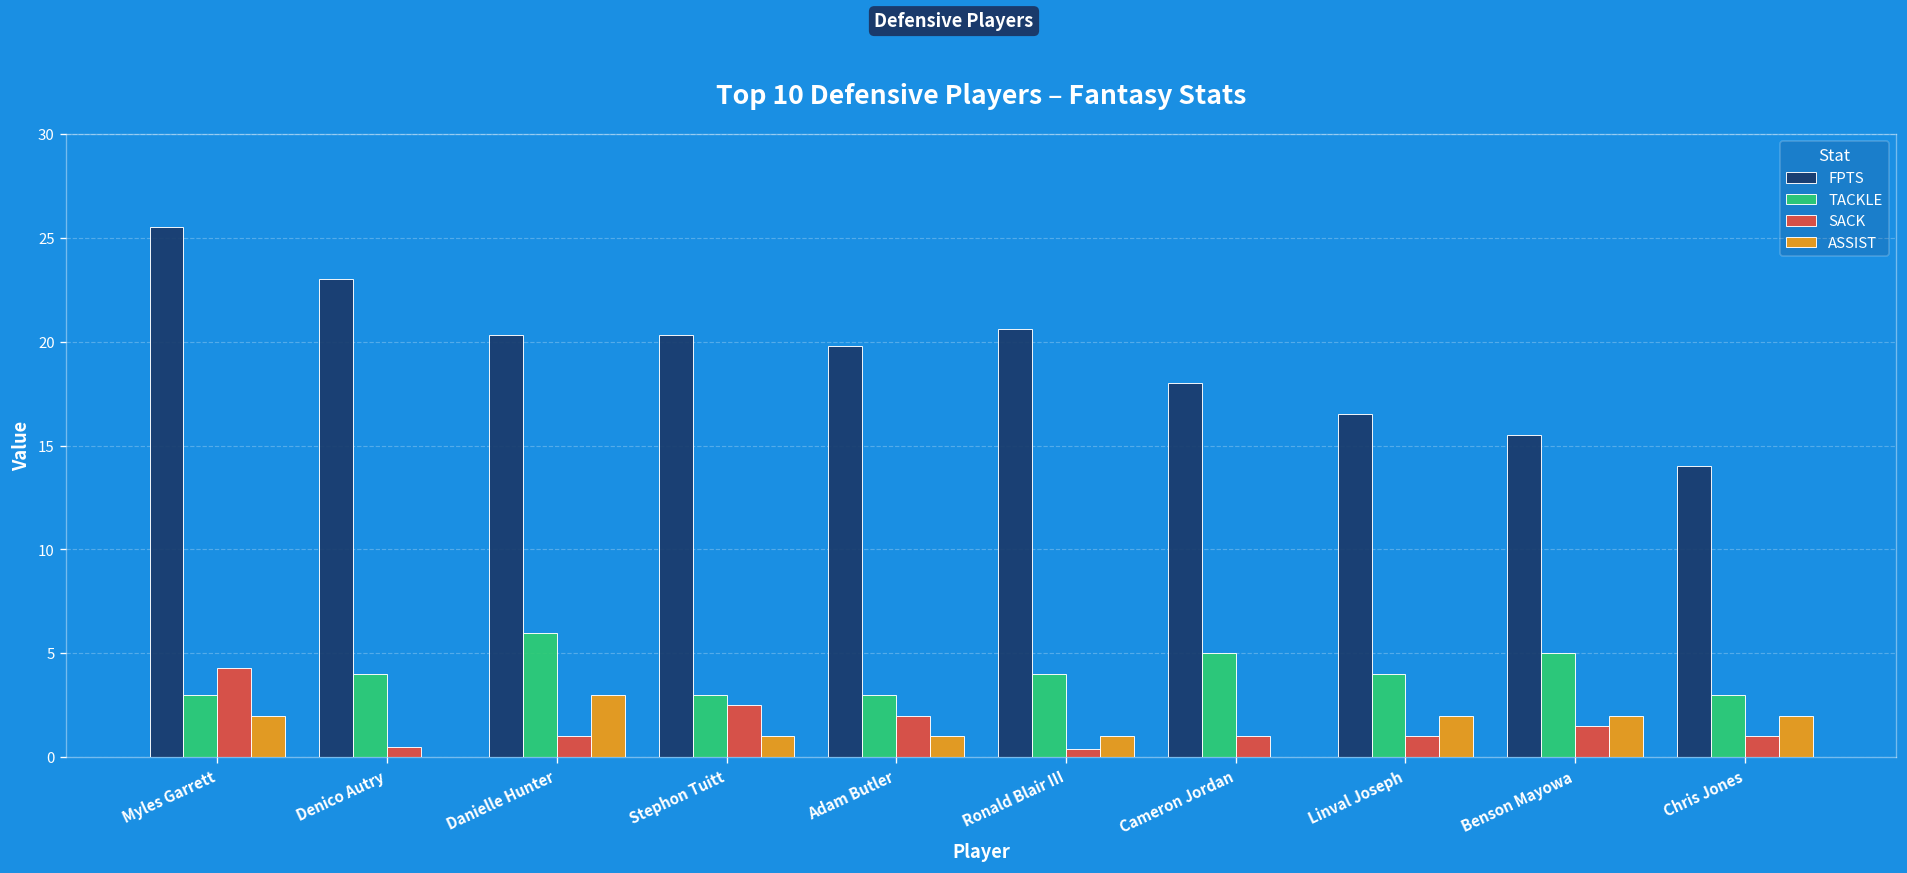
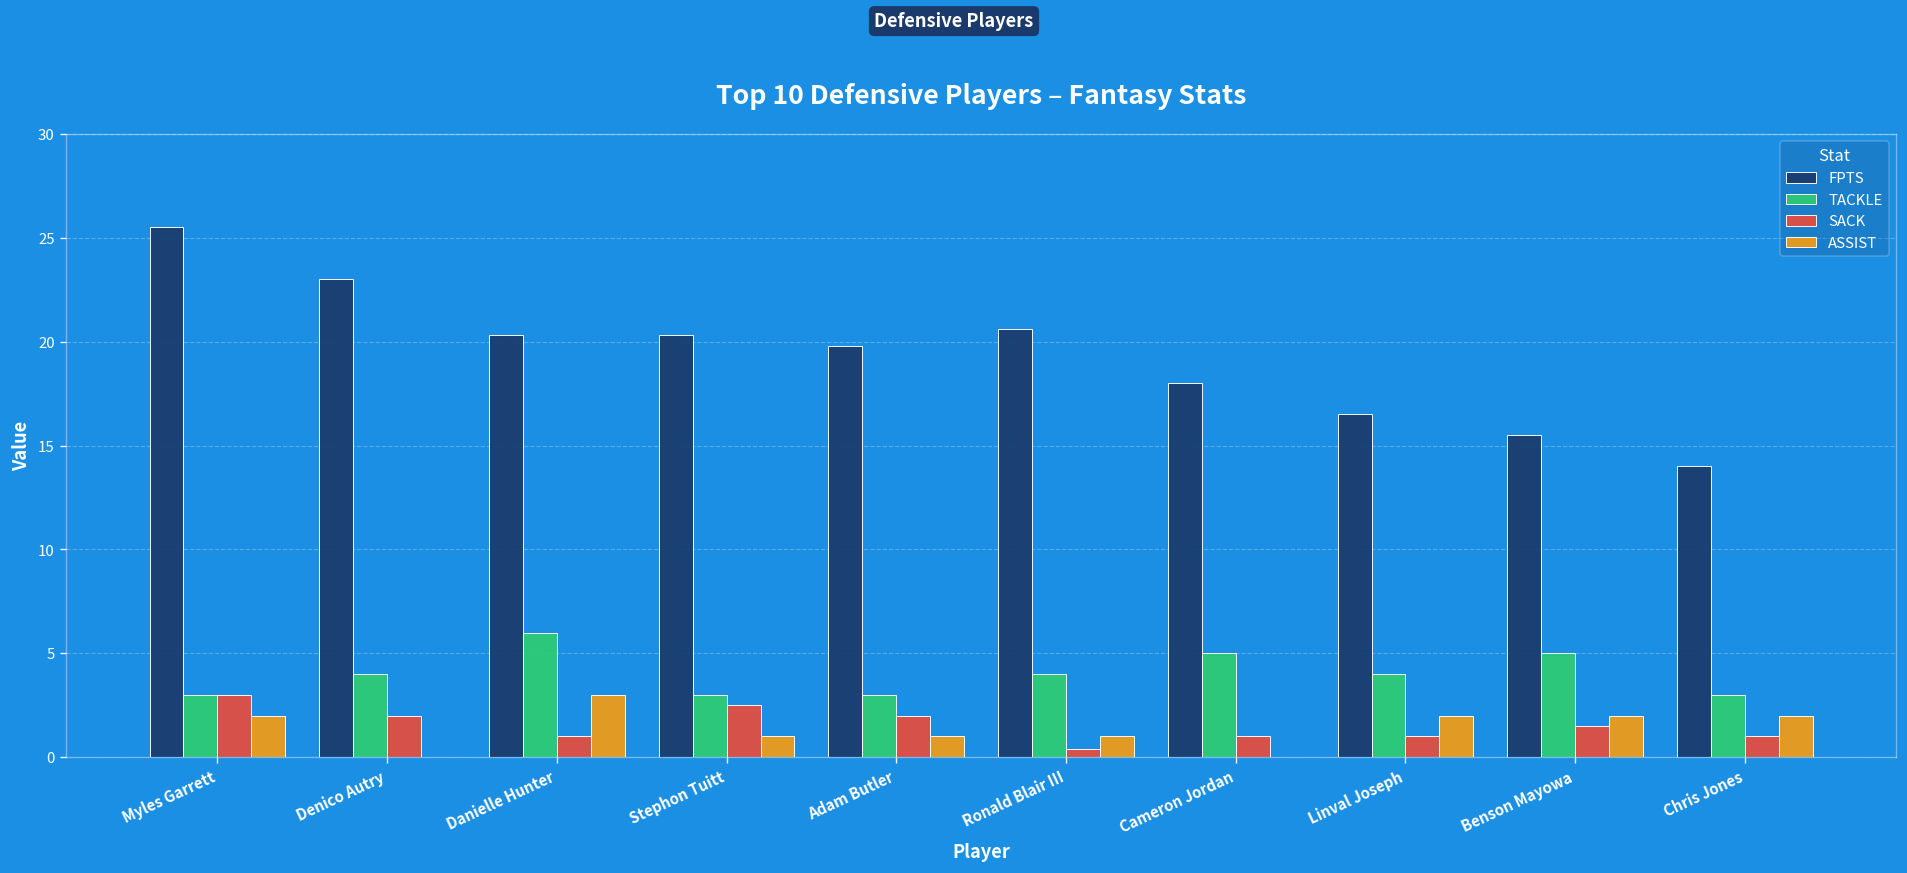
SACK, Myles Garrett: 4.3 -> 3.0
SACK, Denico Autry: 0.5 -> 2.0
